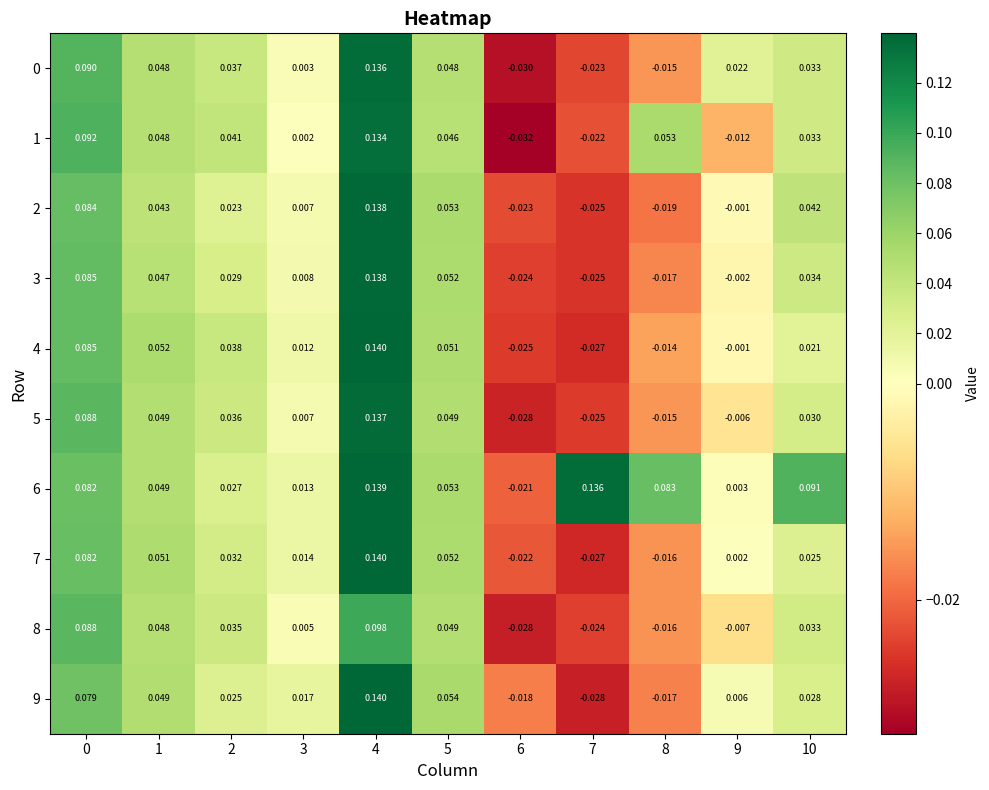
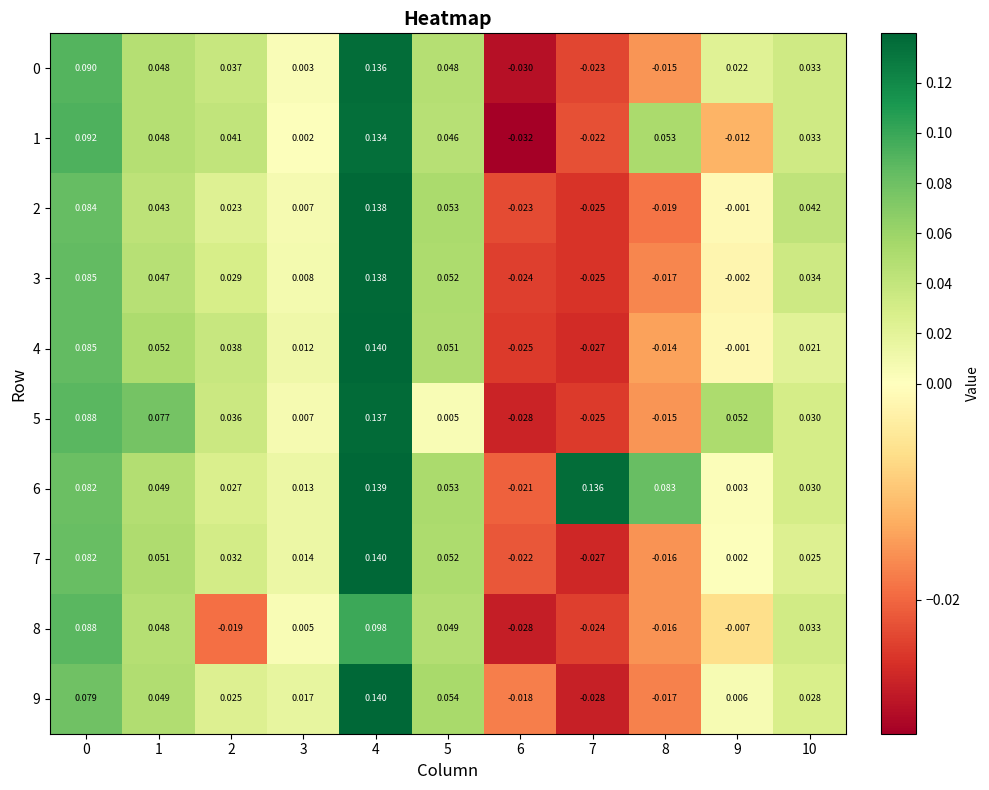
5, 1: 0.049 -> 0.077
5, 5: 0.049 -> 0.005
5, 9: -0.006 -> 0.052
6, 10: 0.091 -> 0.030
8, 2: 0.035 -> -0.019
